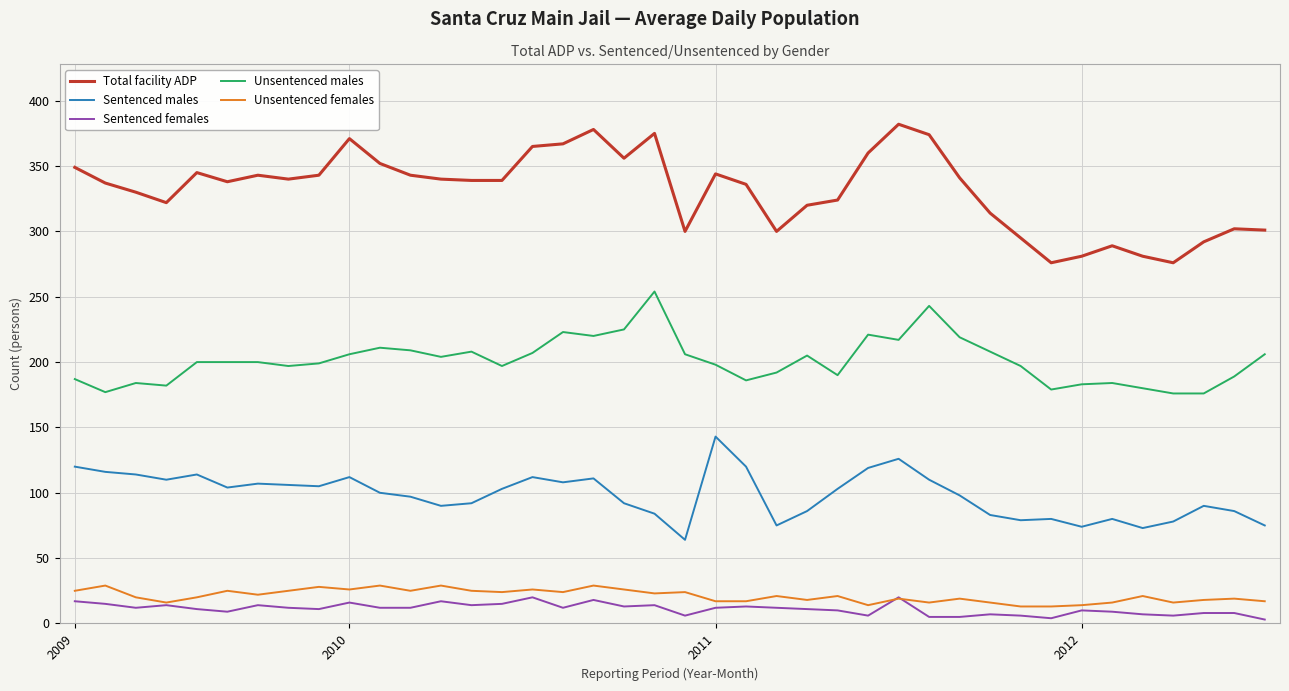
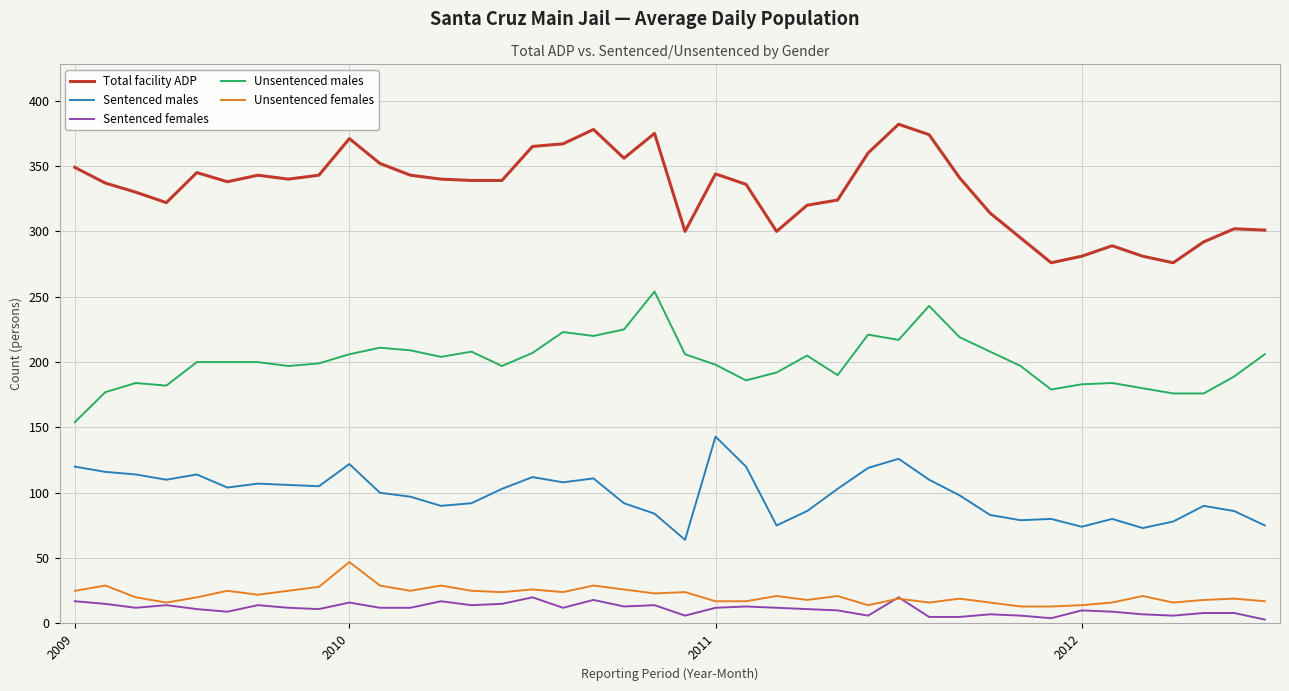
Unsentenced males, 2009: 187 -> 154
Sentenced males, 2010: 112 -> 122
Unsentenced females, 2010: 26 -> 47
